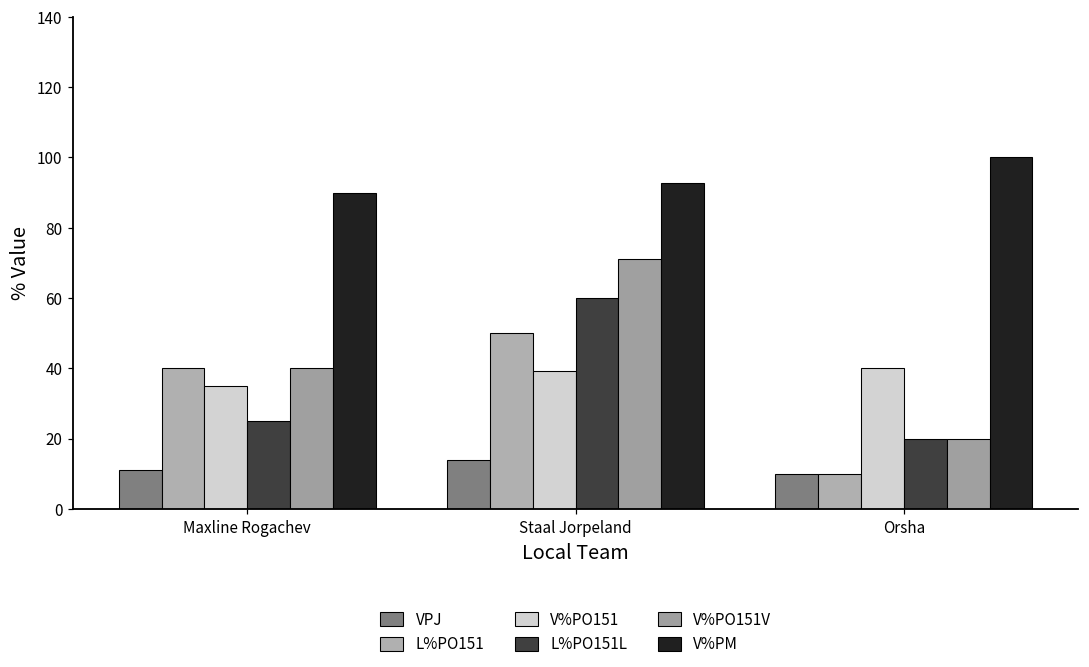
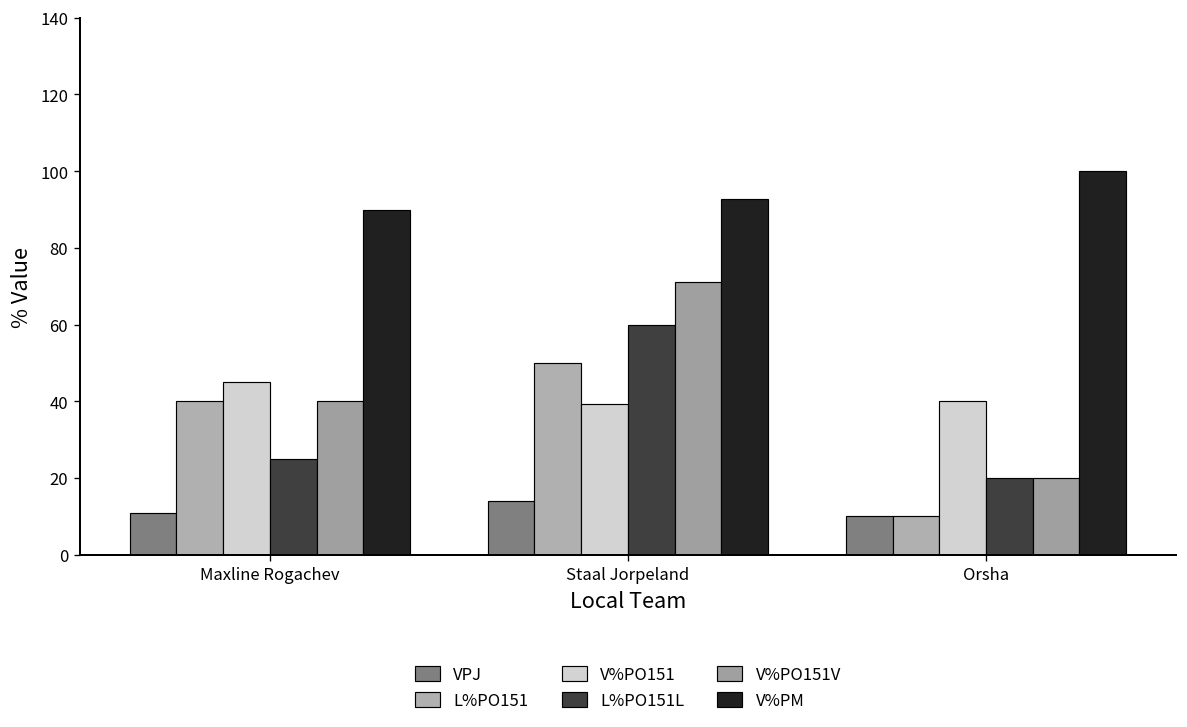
V%PO151, Maxline Rogachev: 35 -> 45
